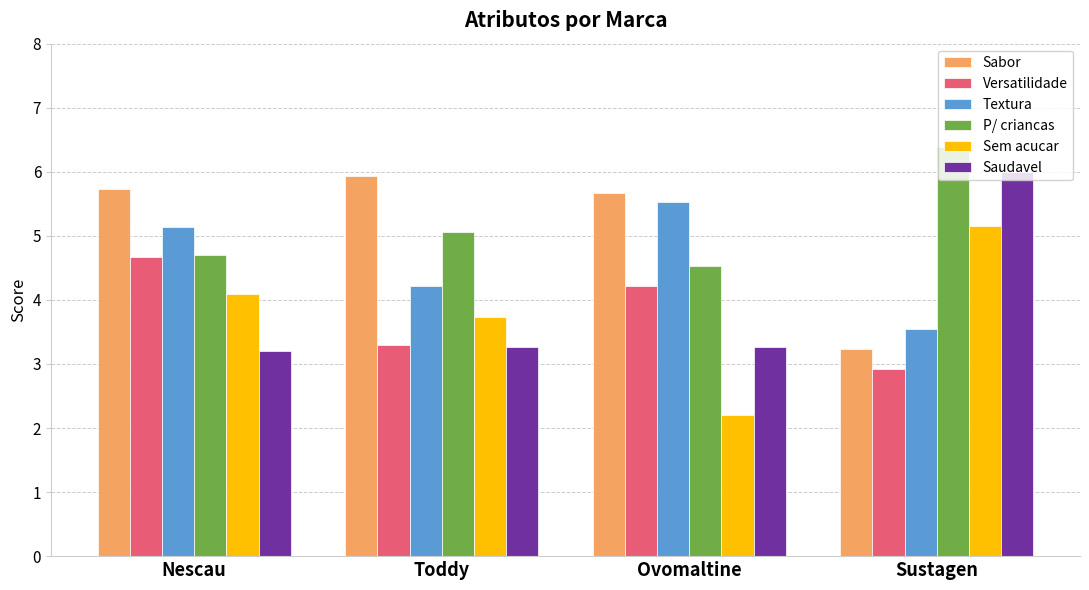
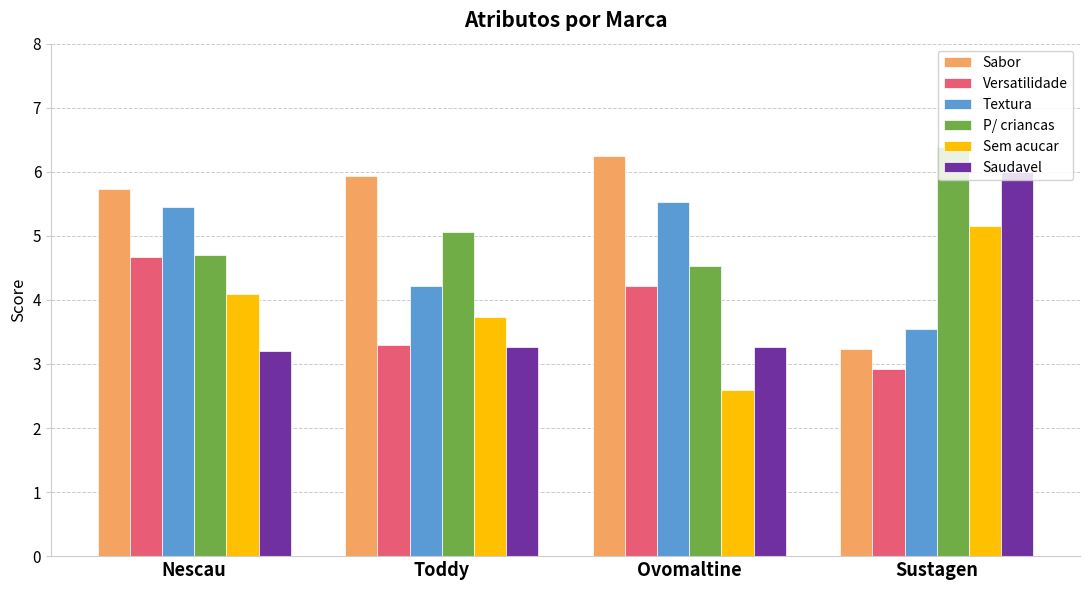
Textura, Nescau: 5.1 -> 5.4
Sabor, Ovomaltine: 5.7 -> 6.2
Sem acucar, Ovomaltine: 2.2 -> 2.6
